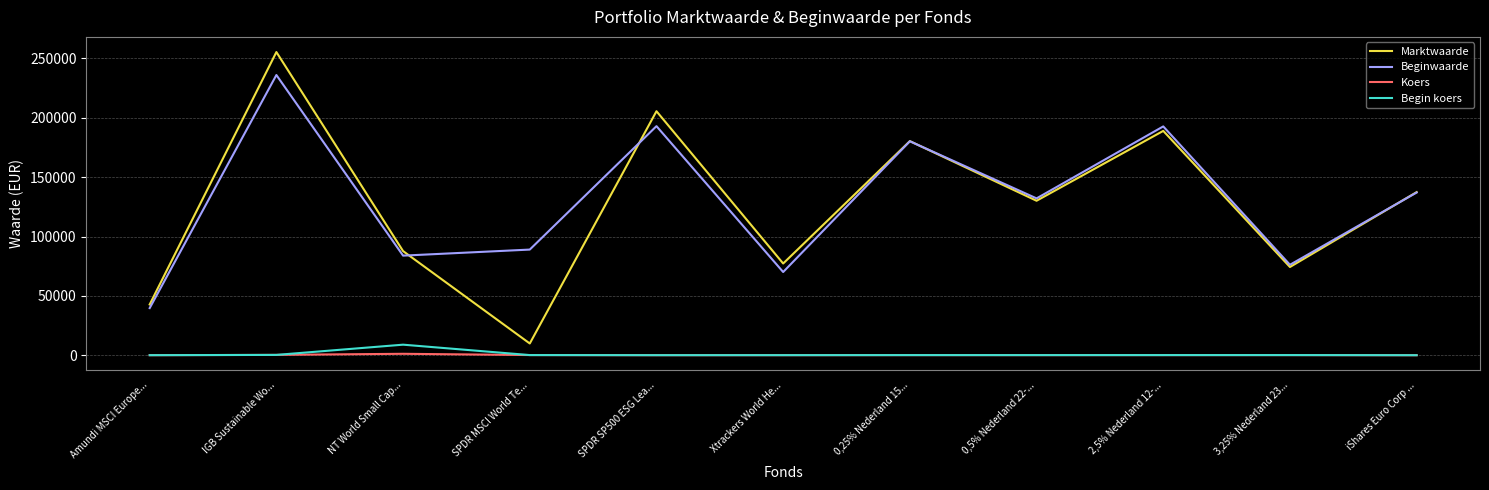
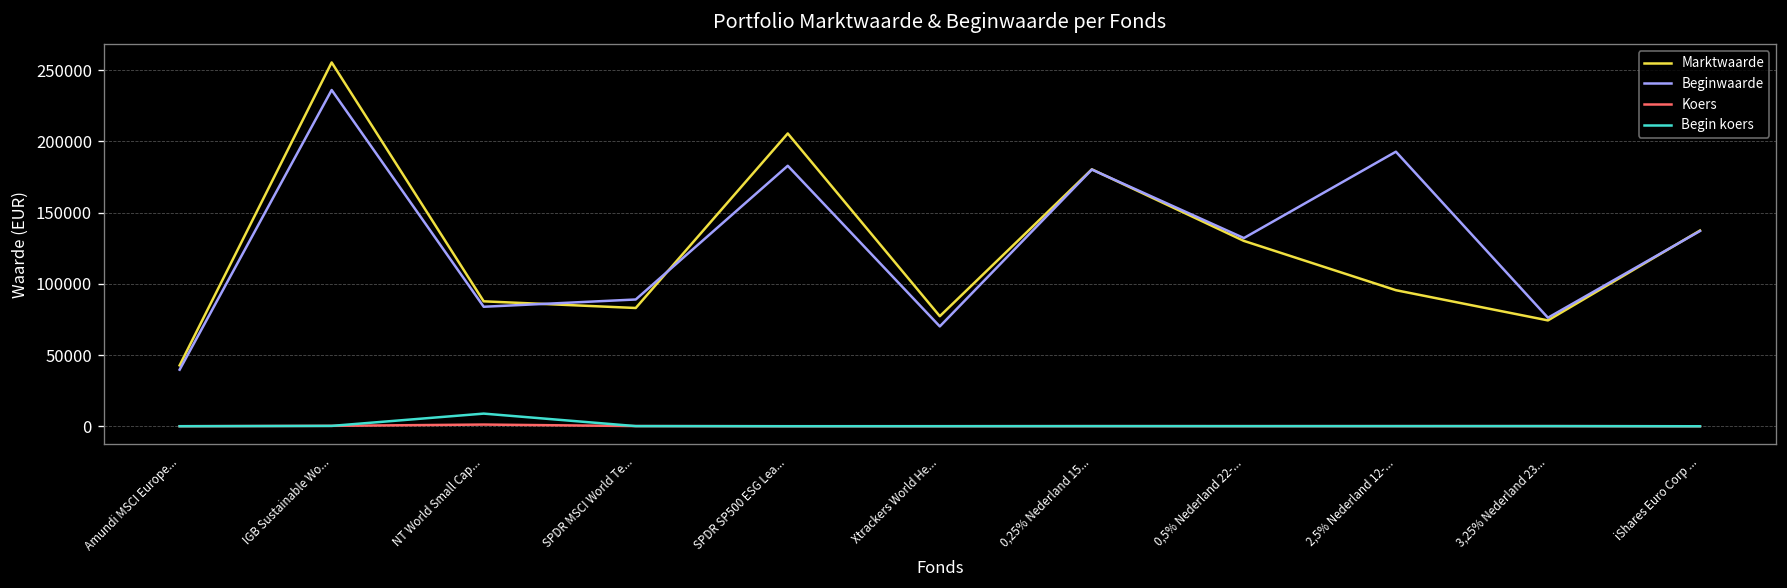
Marktwaarde, SPDR MSCI World Te...: 10000 -> 83000
Beginwaarde, SPDR SP500 ESG Lea...: 193000 -> 183000
Marktwaarde, 2,5% Nederland 12-...: 189000 -> 96000
